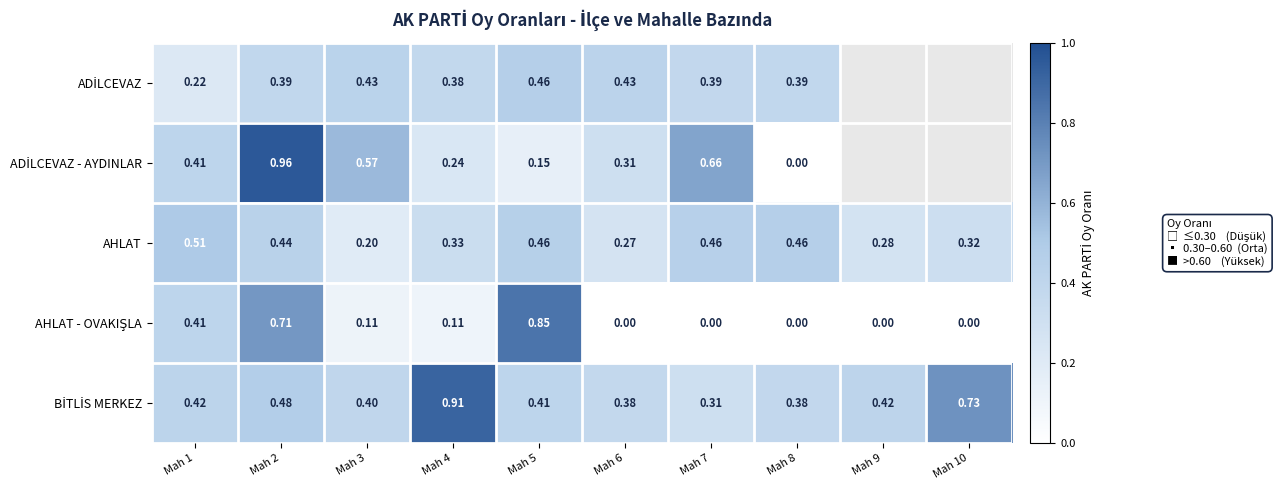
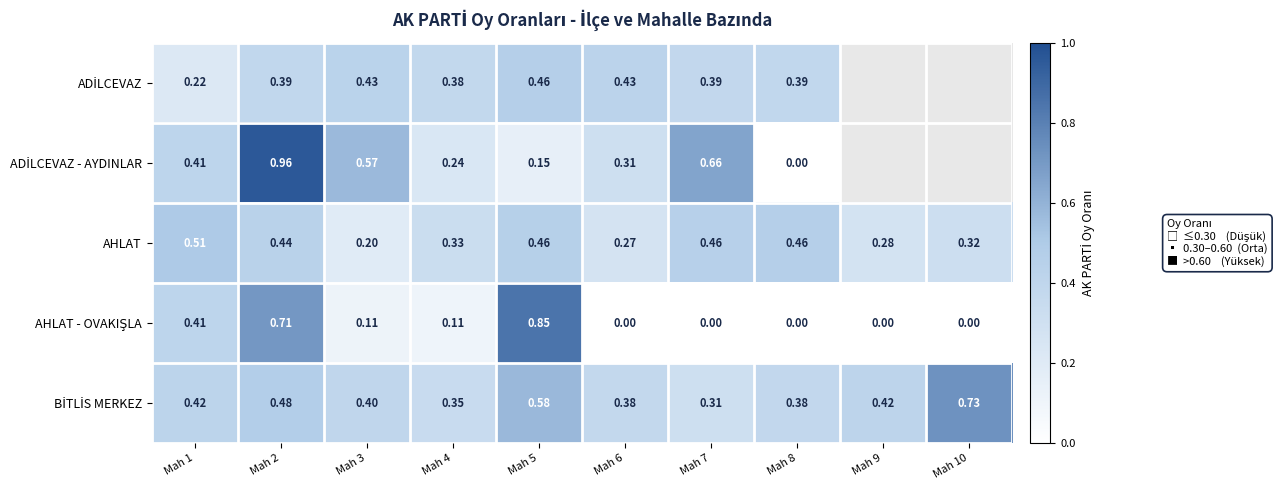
BİTLİS MERKEZ, Mah 4: 0.91 -> 0.35
BİTLİS MERKEZ, Mah 5: 0.41 -> 0.58
